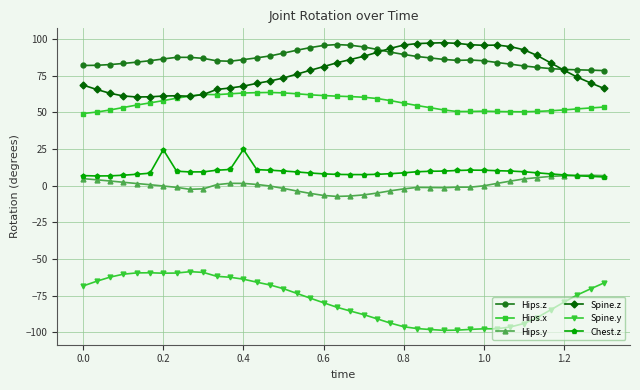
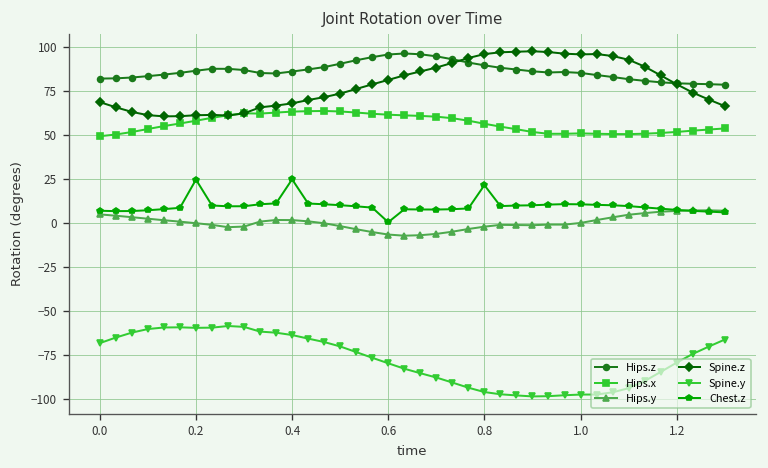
Chest.z, 0.6: 8 -> 0
Chest.z, 0.8: 9 -> 21
